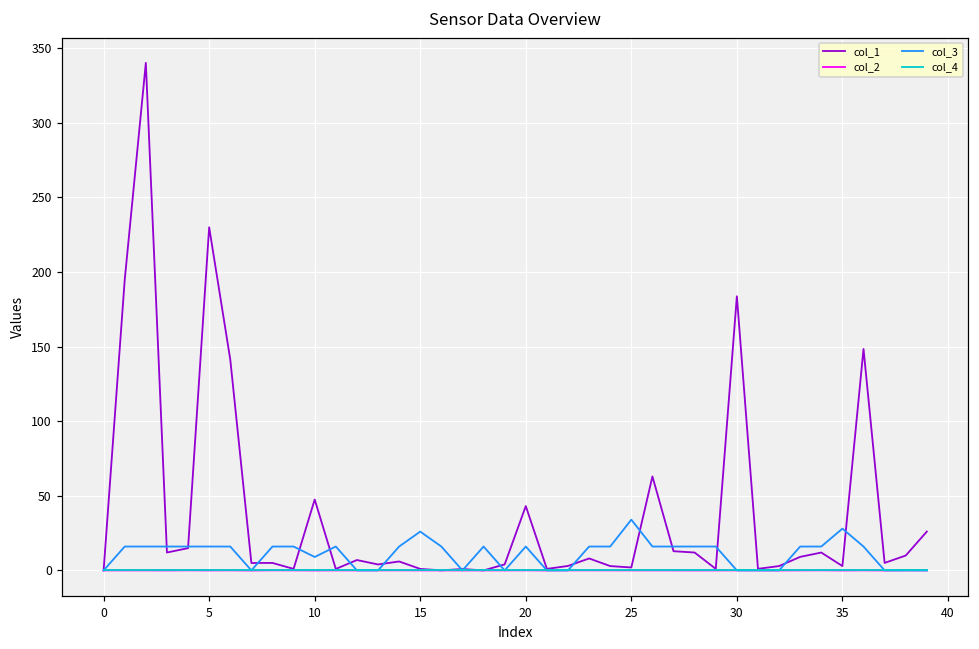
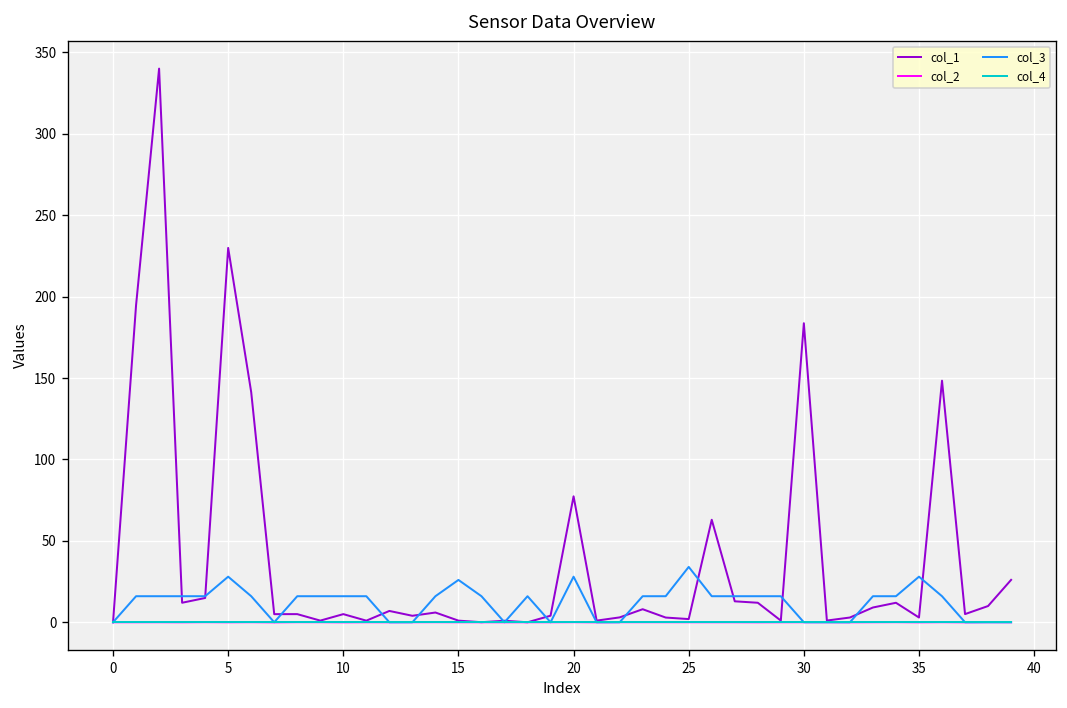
col_3, 5: 16 -> 28
col_1, 10: 47 -> 5
col_3, 10: 9 -> 16
col_1, 20: 43 -> 77
col_3, 20: 16 -> 28
